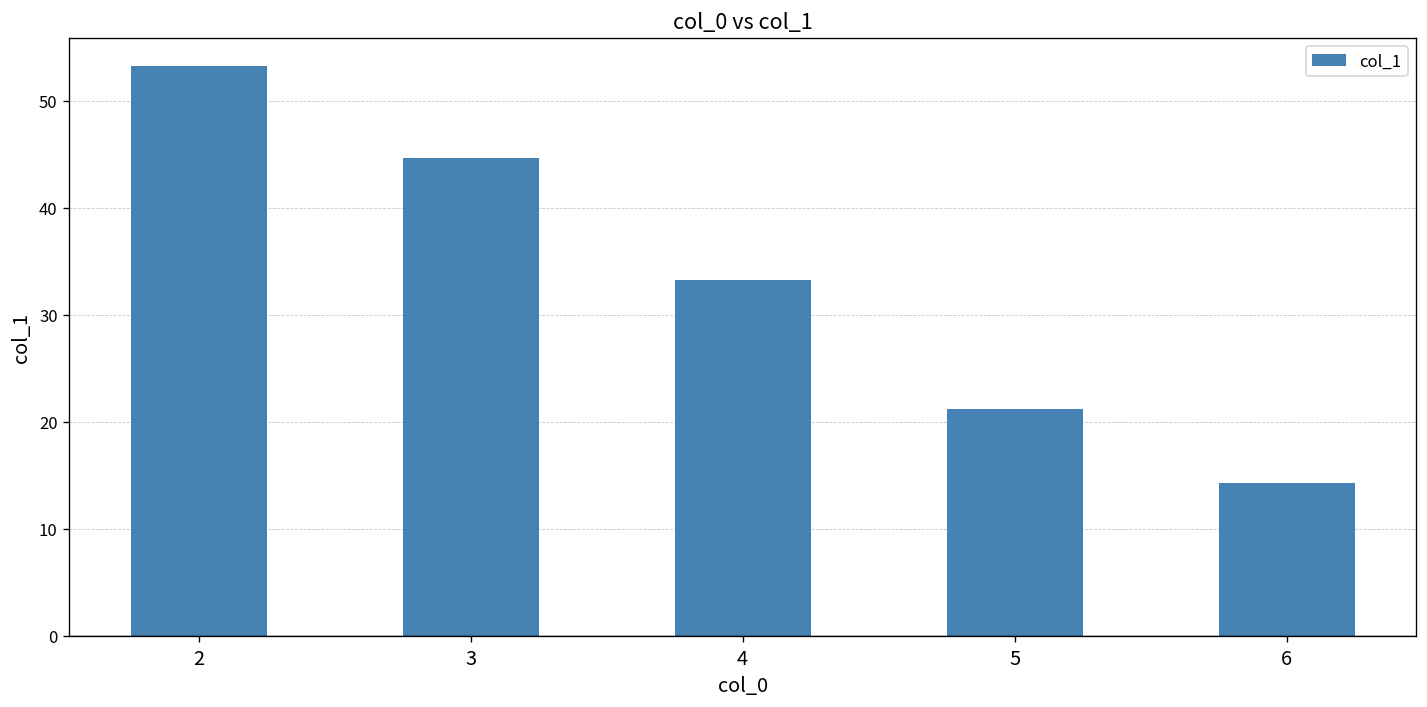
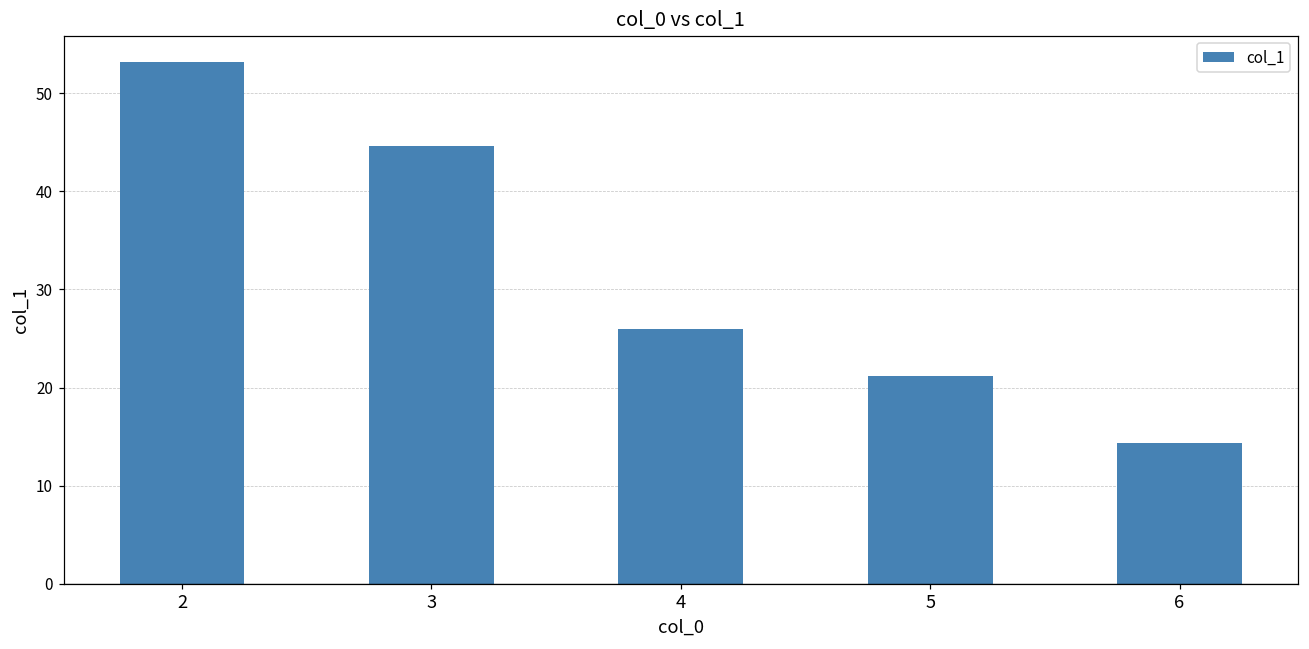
4: 33 -> 26
